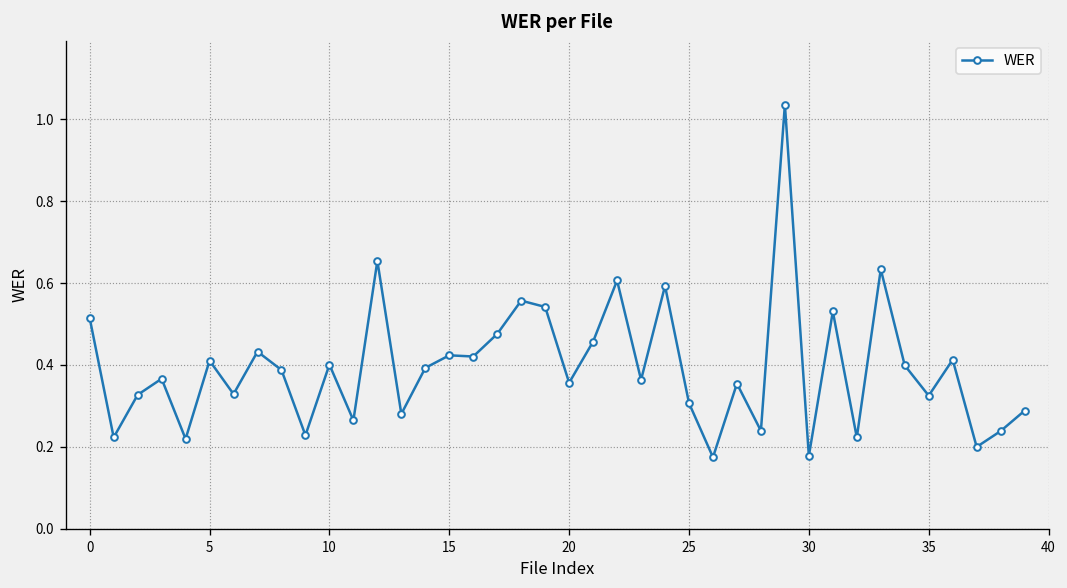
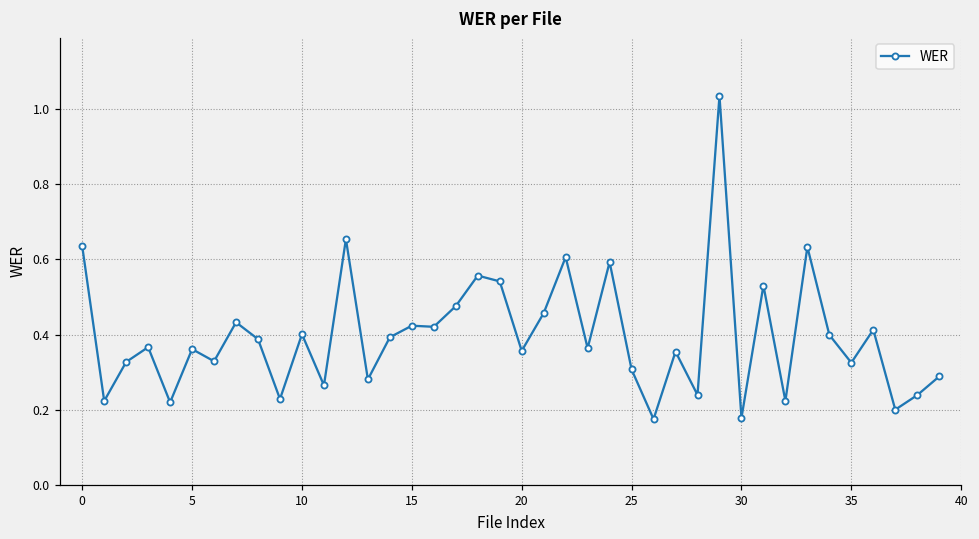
0: 0.51 -> 0.64
5: 0.41 -> 0.36
